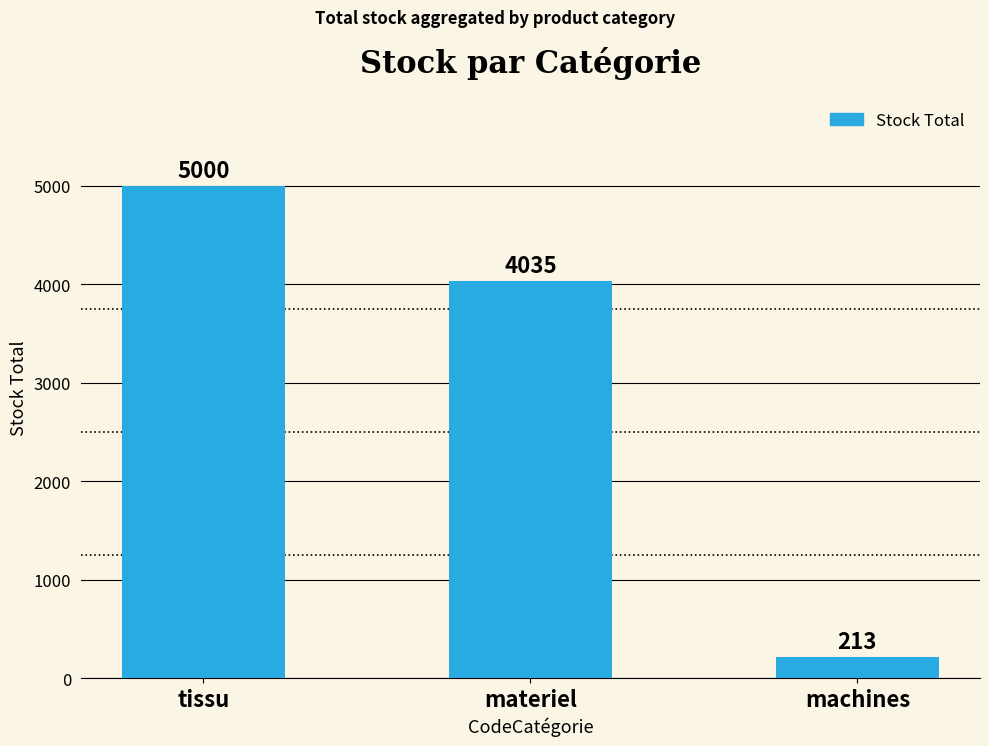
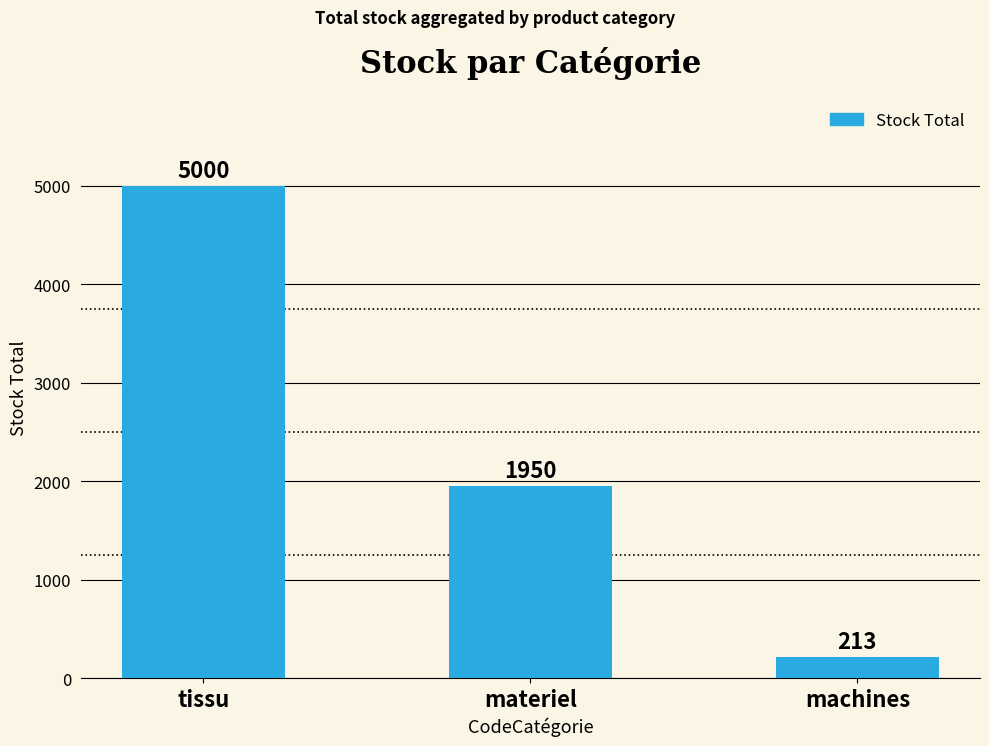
materiel: 4035 -> 1950
